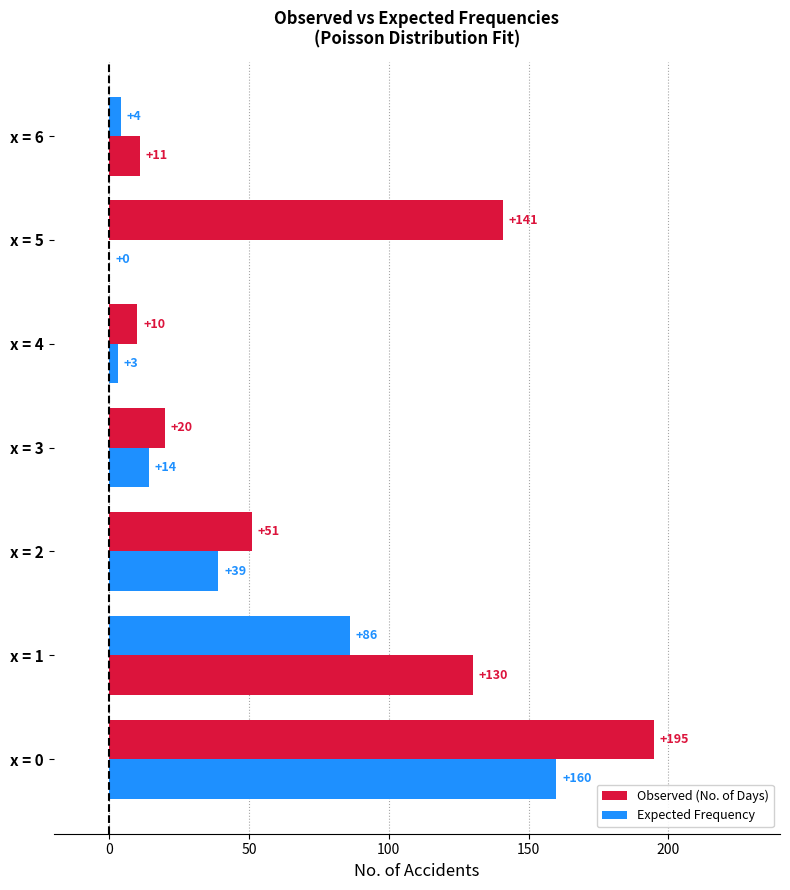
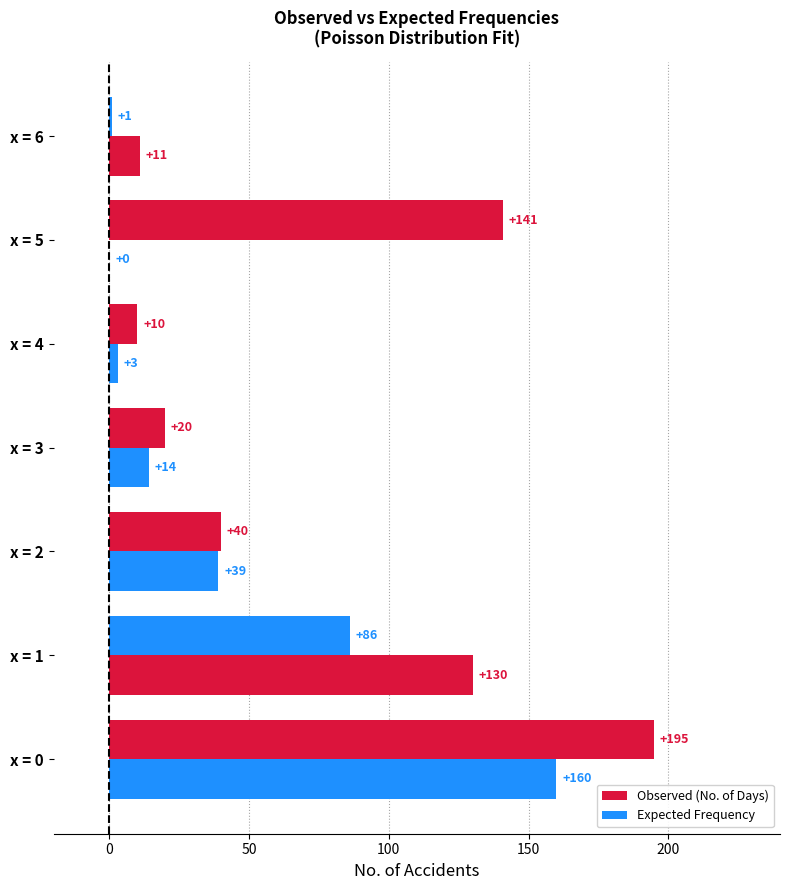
Observed (No. of Days), x = 6: +4 -> +1
Observed (No. of Days), x = 2: +51 -> +40
